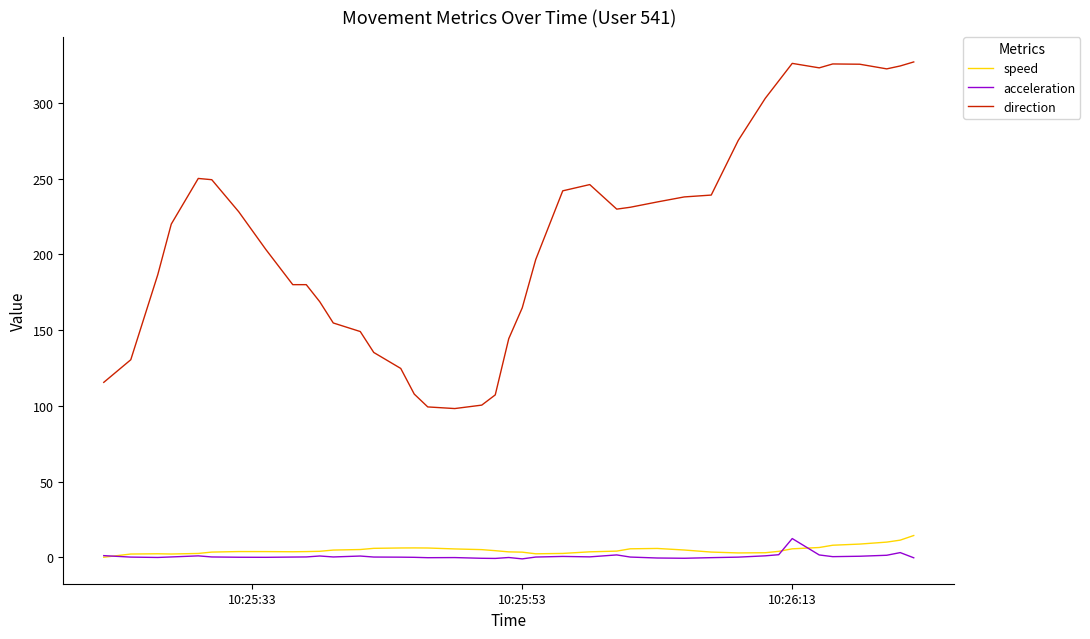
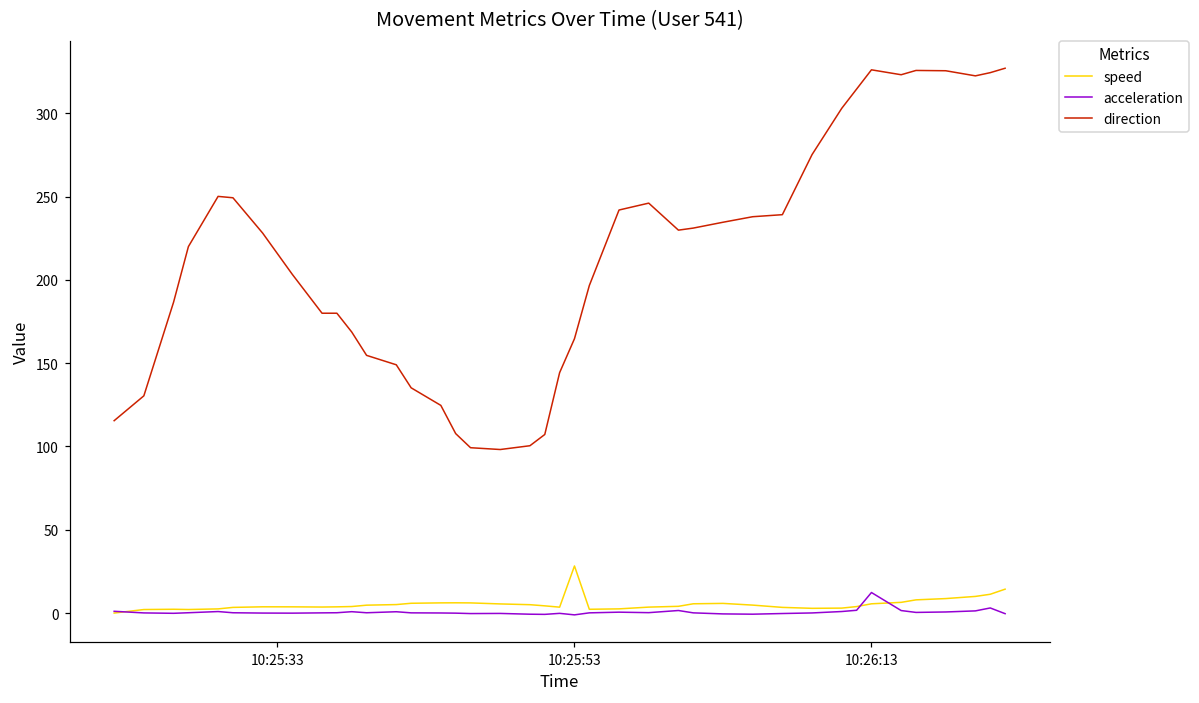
speed, 10:25:53: 3 -> 28
